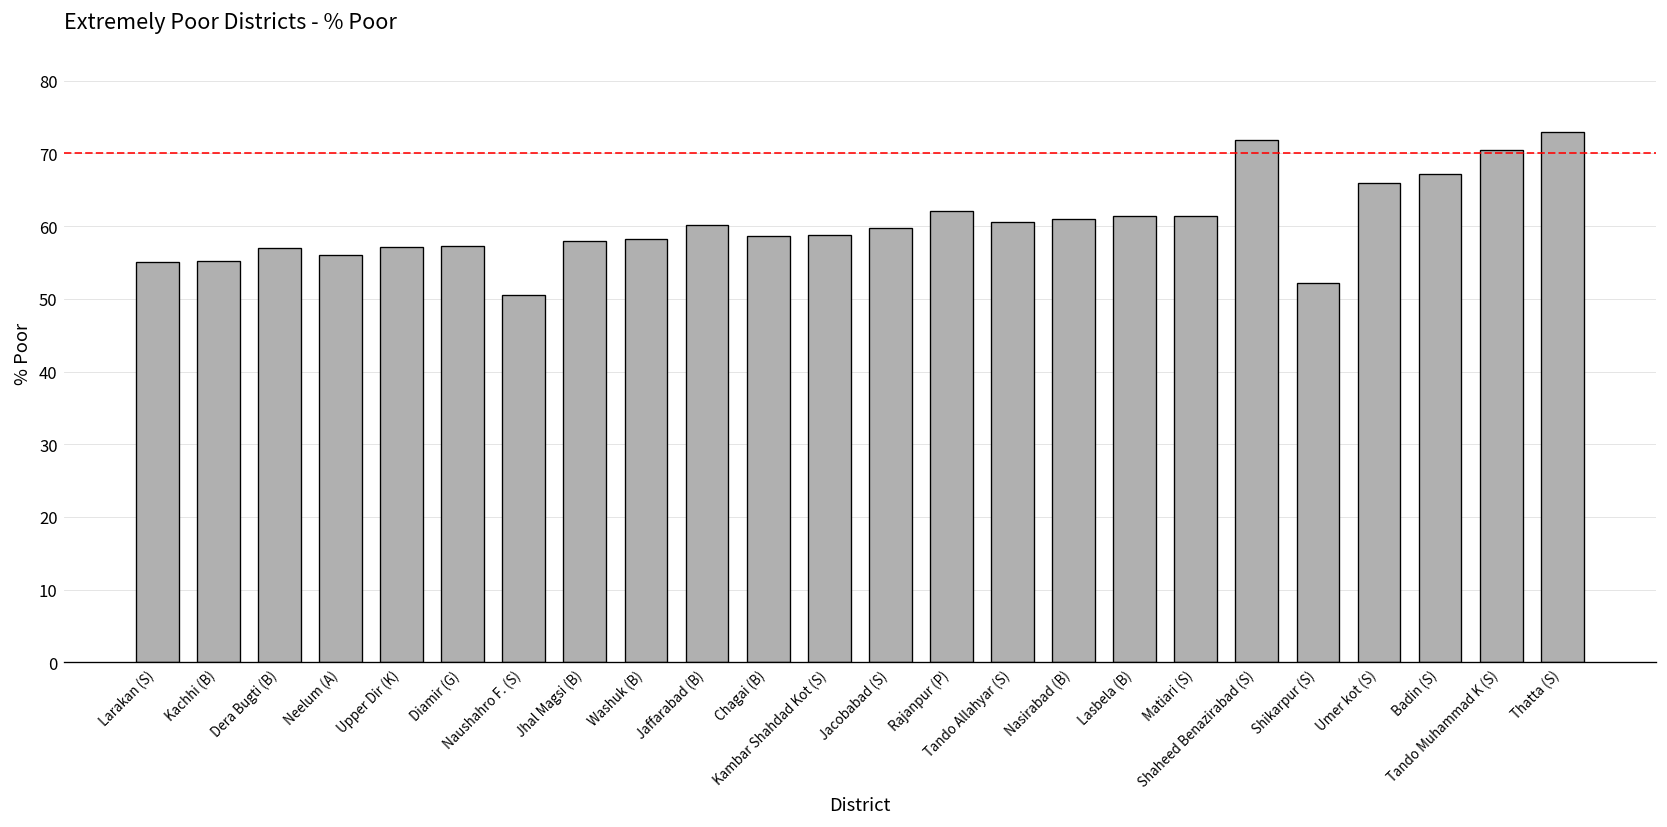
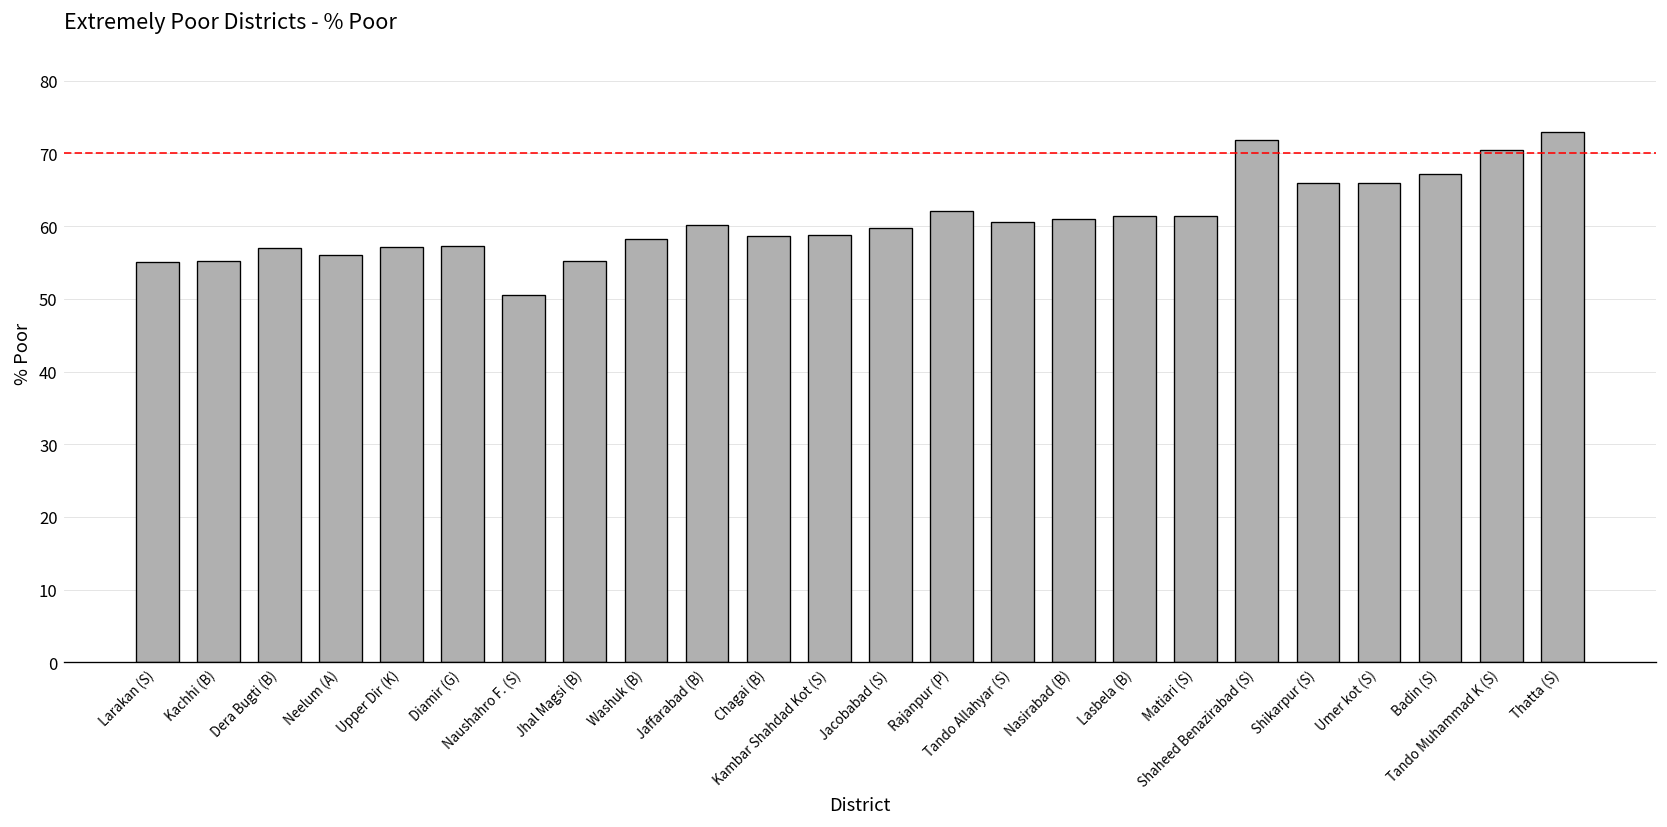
Jhal Magsi (B): 58 -> 55
Shikarpur (S): 52 -> 66
